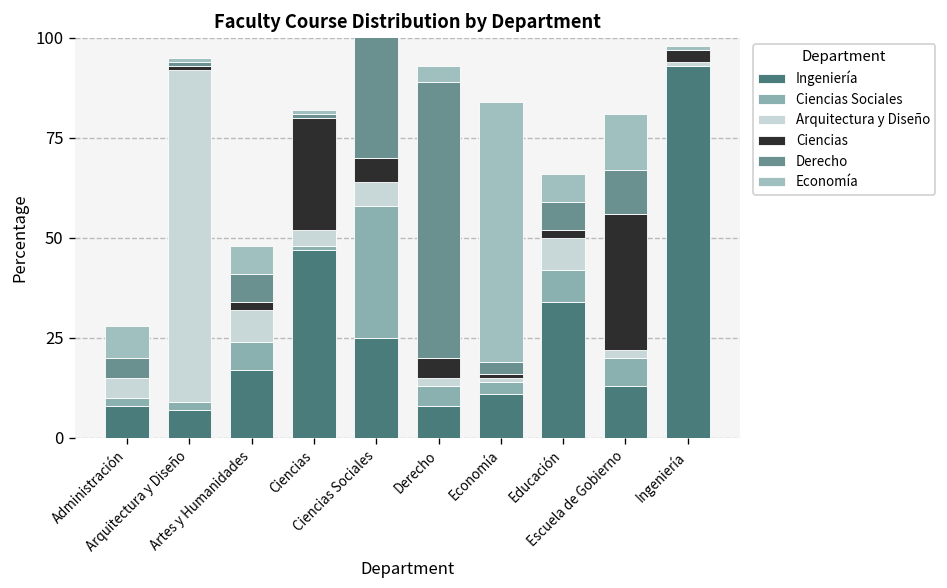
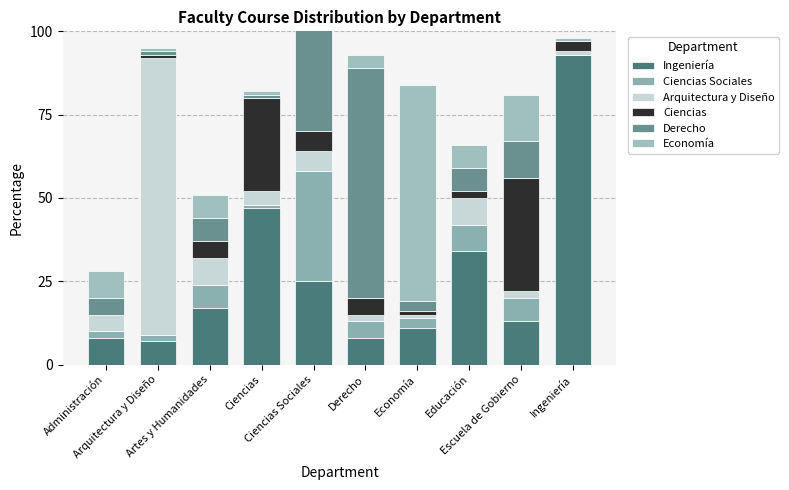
Ciencias, Artes y Humanidades: 2 -> 5
